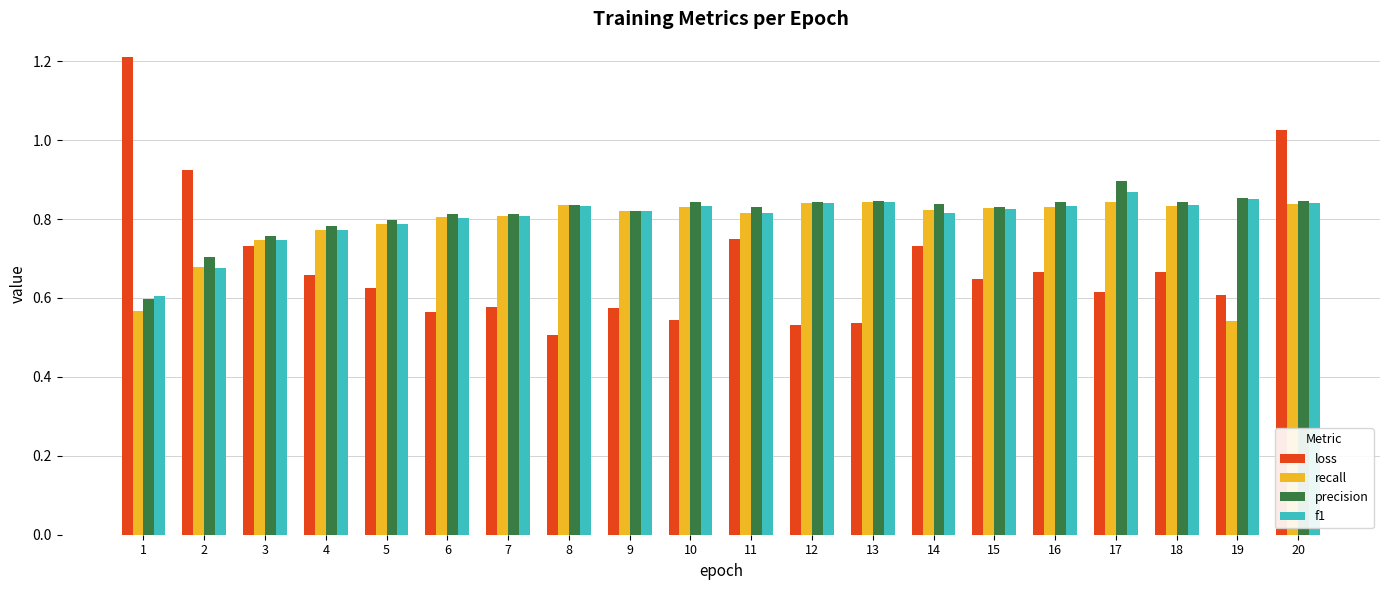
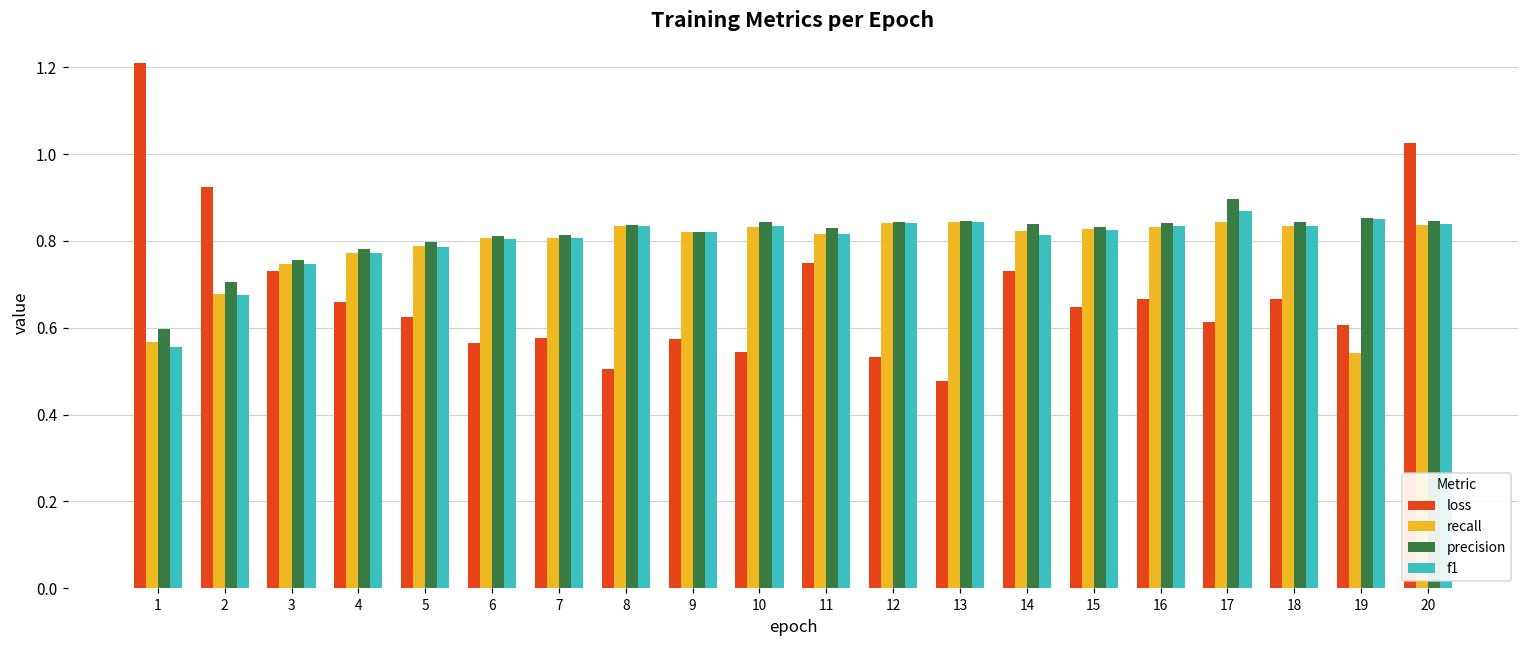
f1, 1: 0.60 -> 0.55
loss, 13: 0.54 -> 0.48
